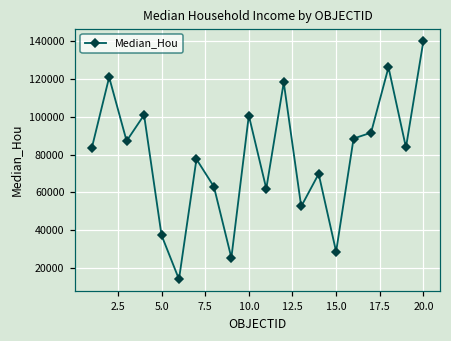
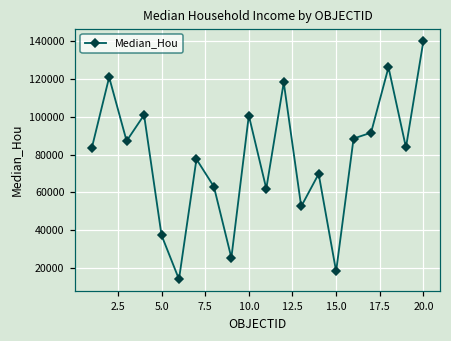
15.0: 29000 -> 18000
